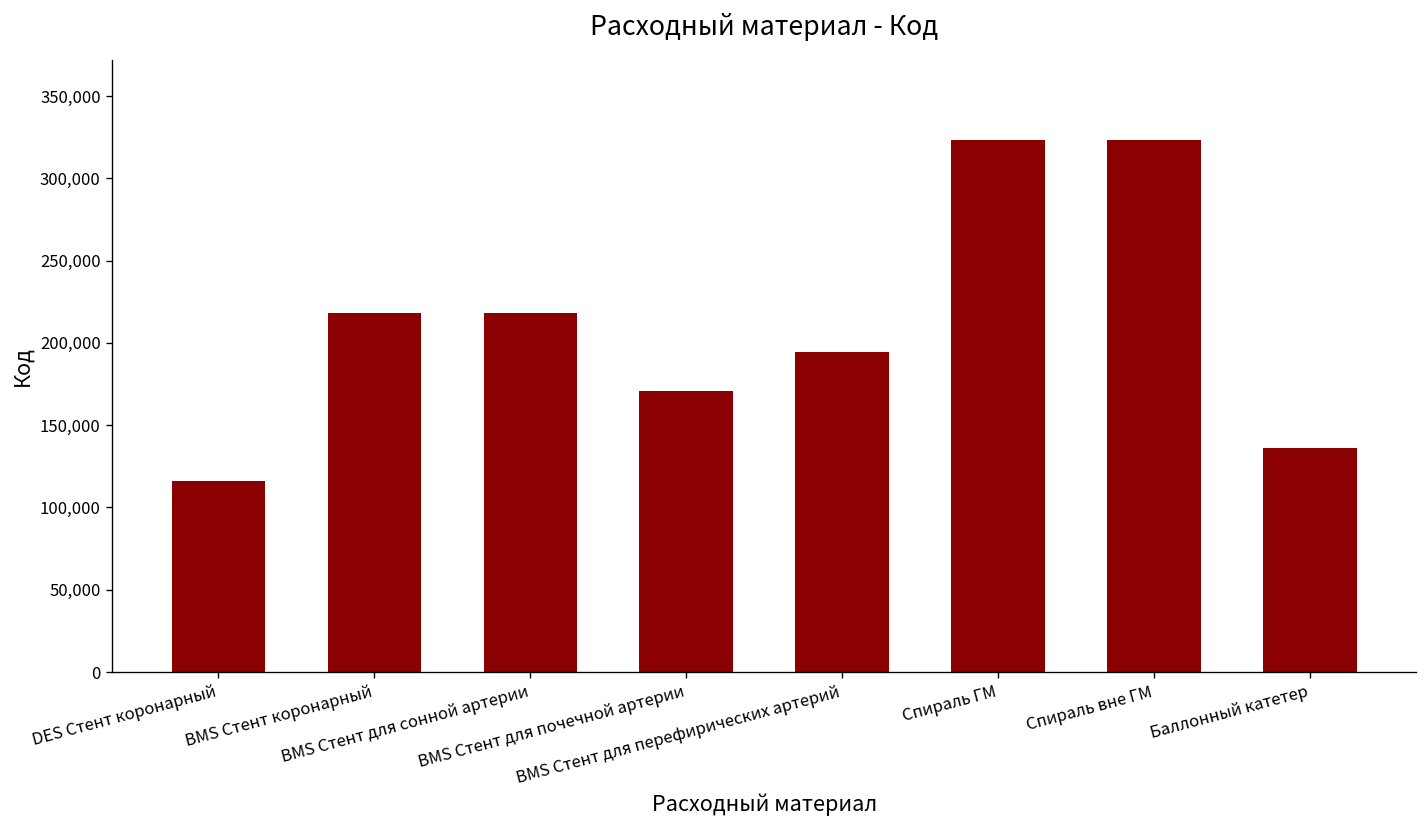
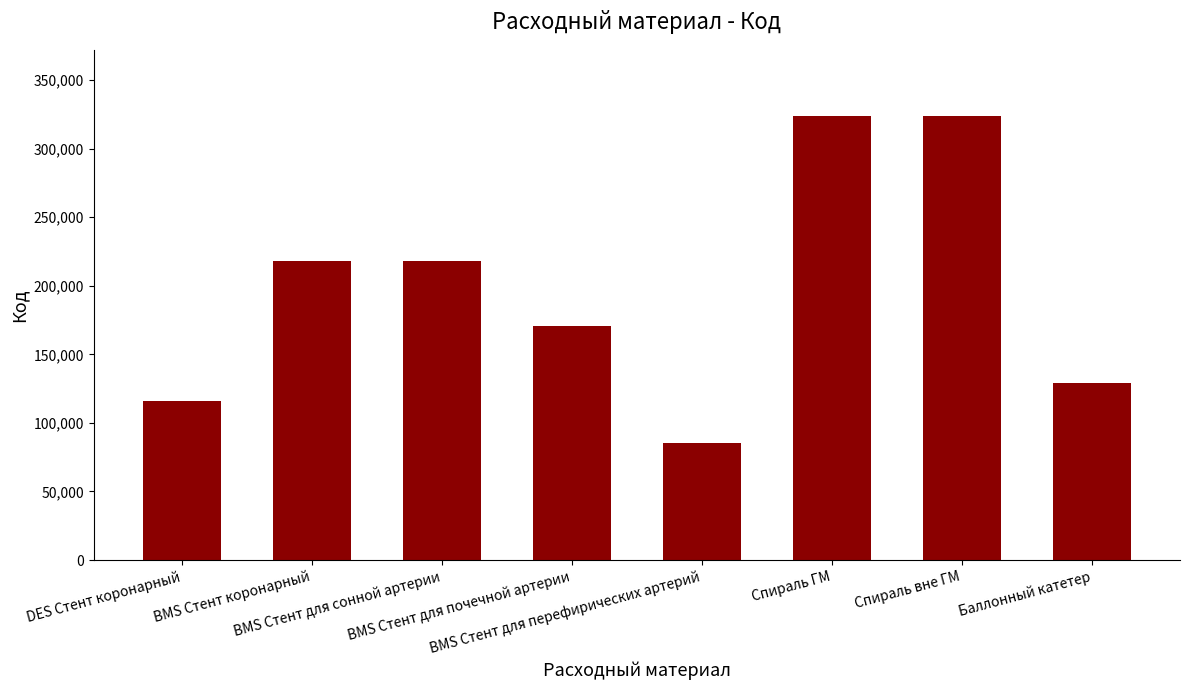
BMS Стент для перефирических артерий: 195,000 -> 85,000
Баллонный катетер: 136,000 -> 129,000
